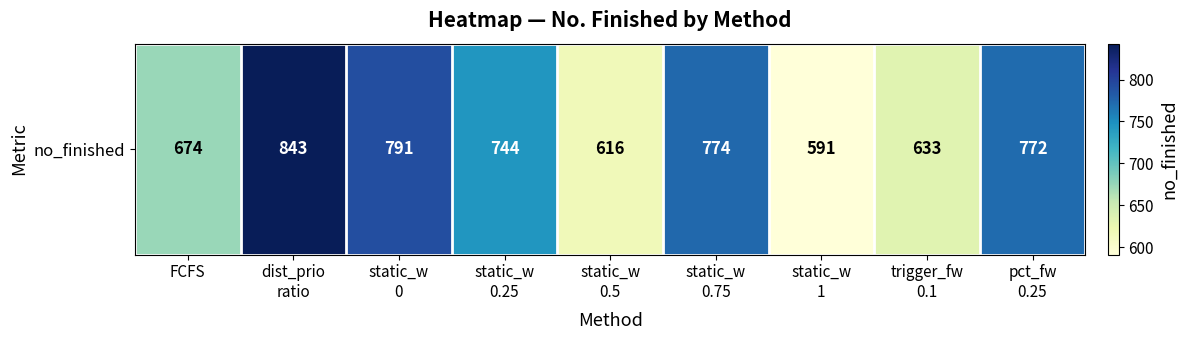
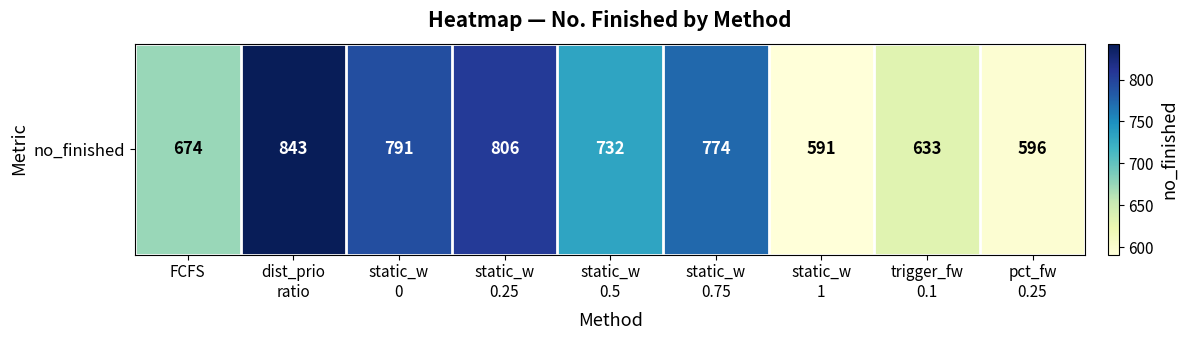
no_finished, static_w 0.25: 744 -> 806
no_finished, static_w 0.5: 616 -> 732
no_finished, pct_fw 0.25: 772 -> 596
